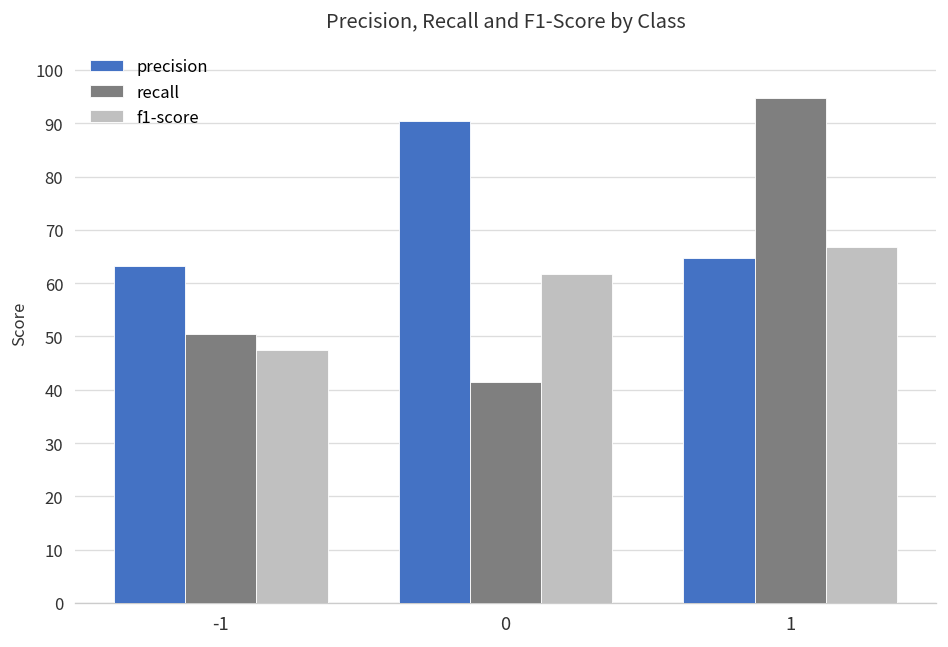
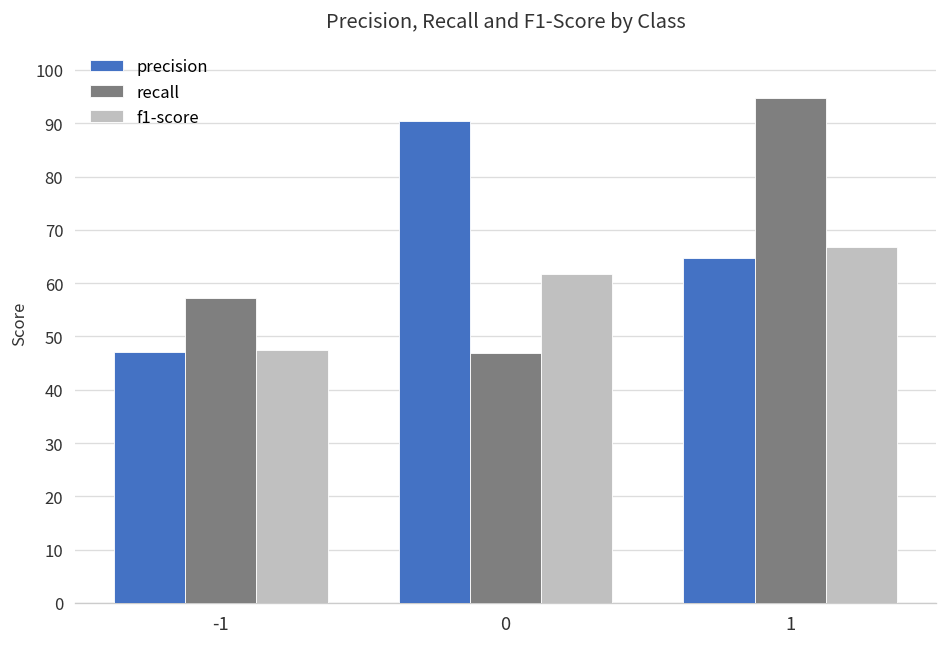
precision, -1: 63 -> 47
recall, -1: 50 -> 57
recall, 0: 41 -> 47
